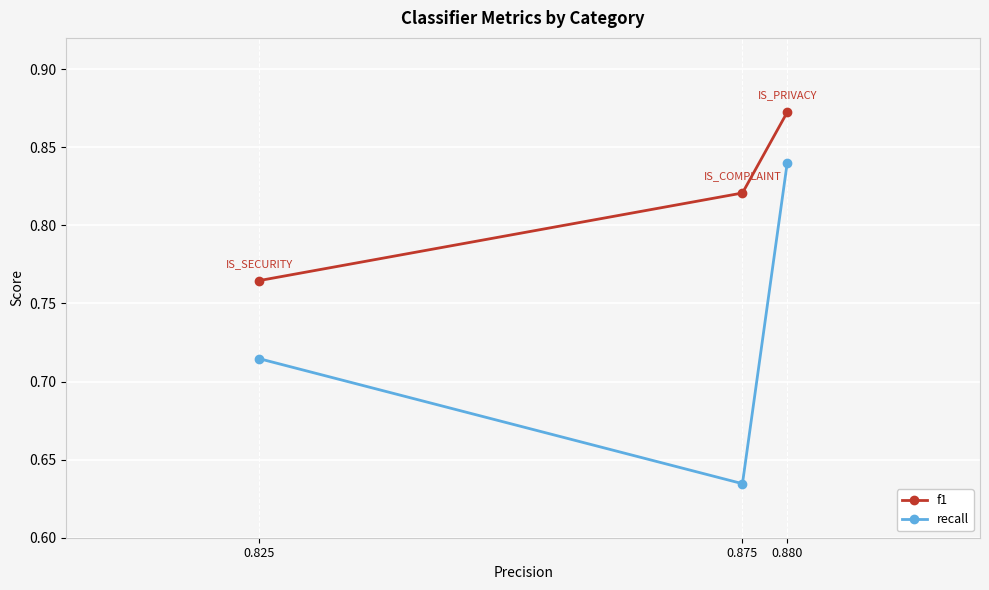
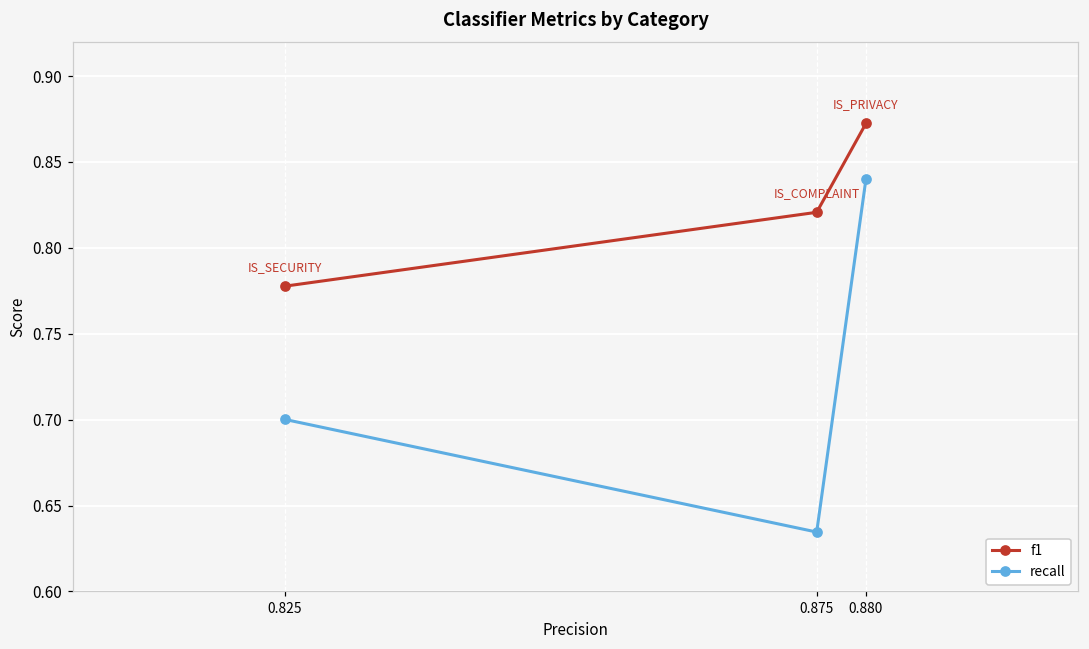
f1, 0.825: 0.765 -> 0.778
recall, 0.825: 0.715 -> 0.700
